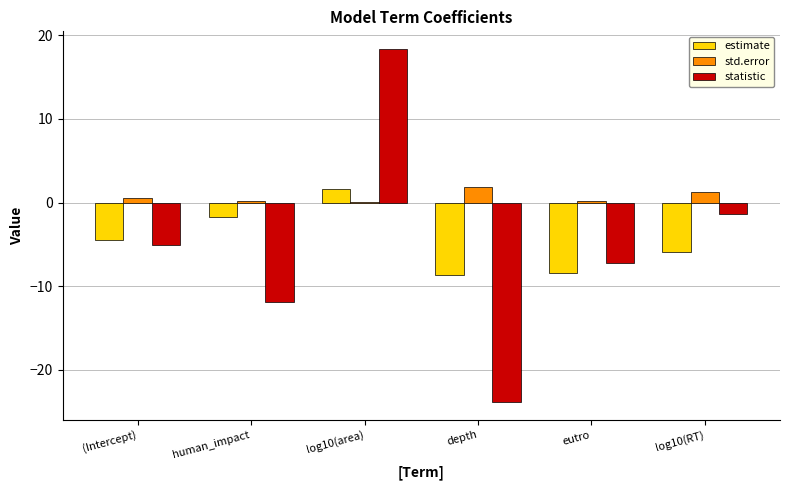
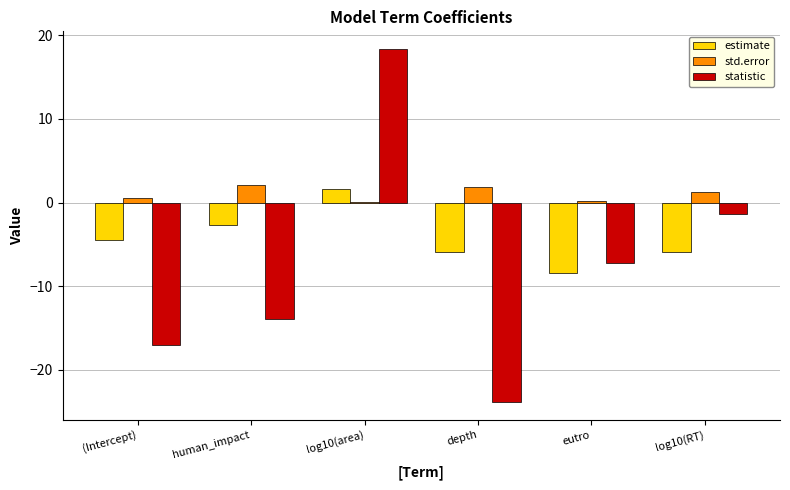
statistic, (Intercept): -5 -> -17
estimate, human_impact: -2 -> -3
std.error, human_impact: 0 -> 2
statistic, human_impact: -12 -> -14
estimate, depth: -9 -> -6
